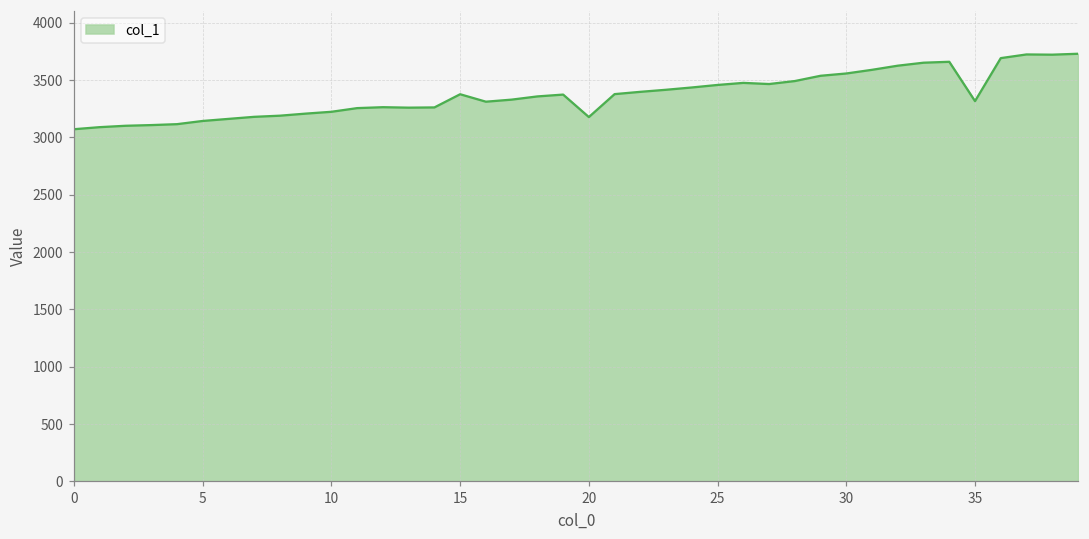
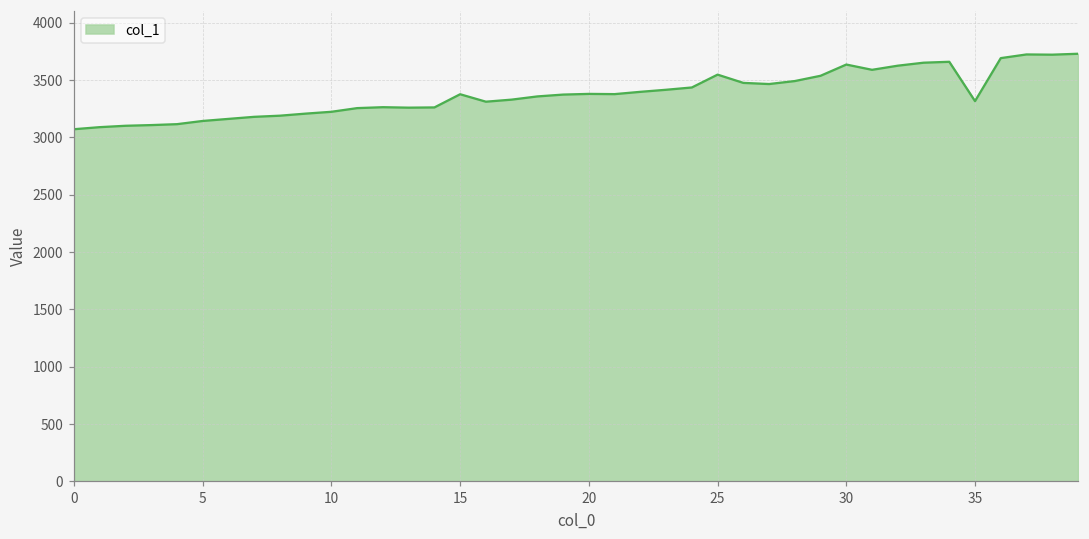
20: 3180 -> 3380
25: 3460 -> 3550
30: 3560 -> 3640
